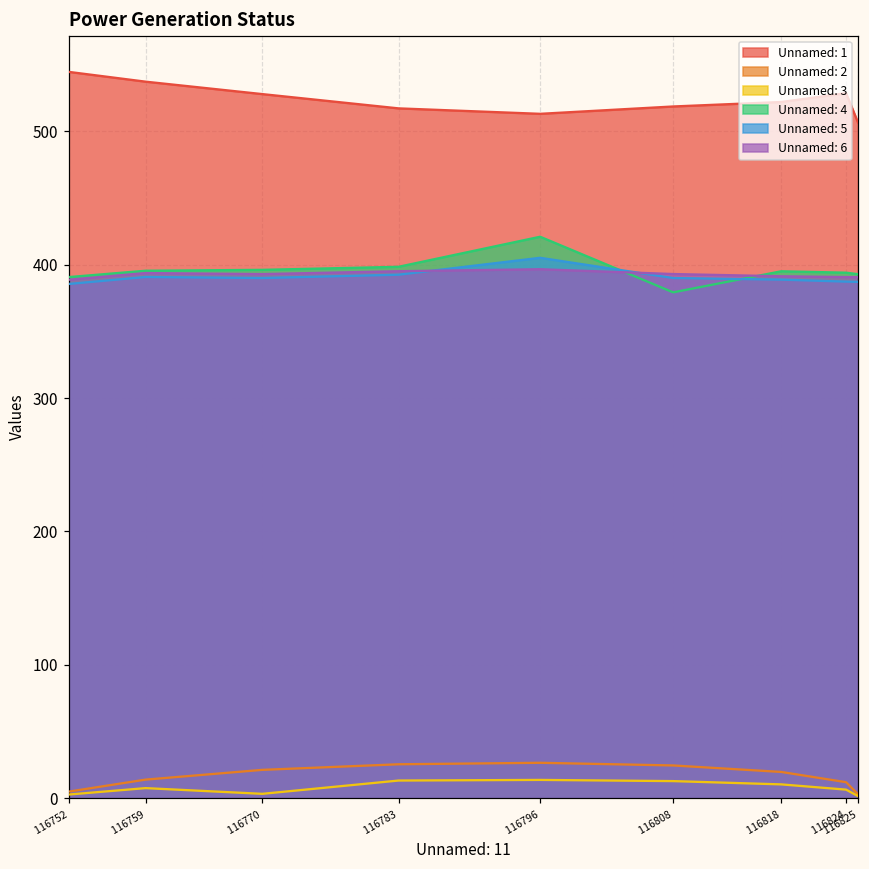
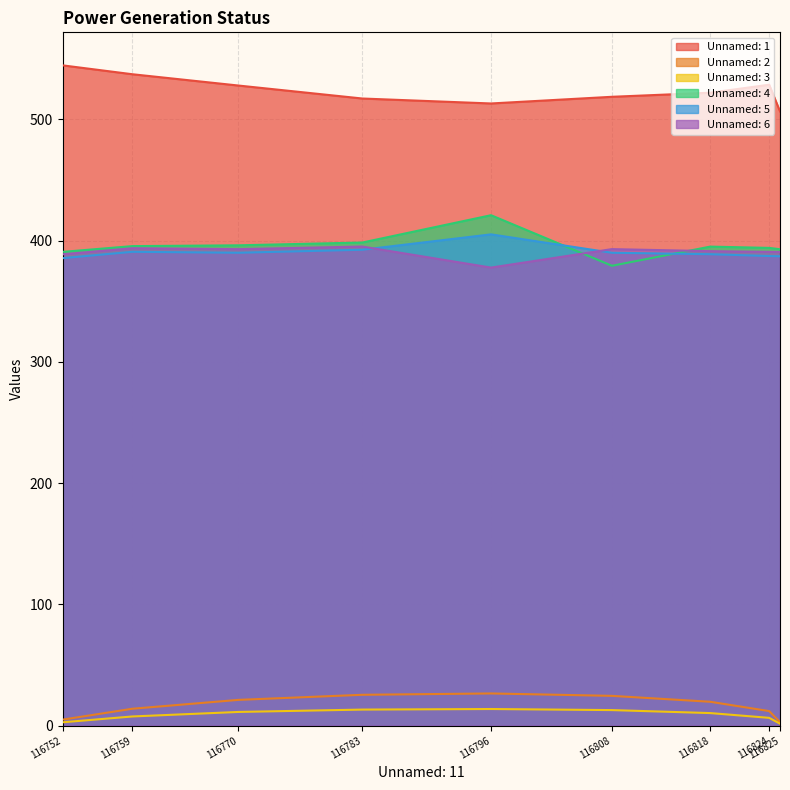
Unnamed: 3, 116770: 3 -> 11
Unnamed: 6, 116796: 397 -> 378
